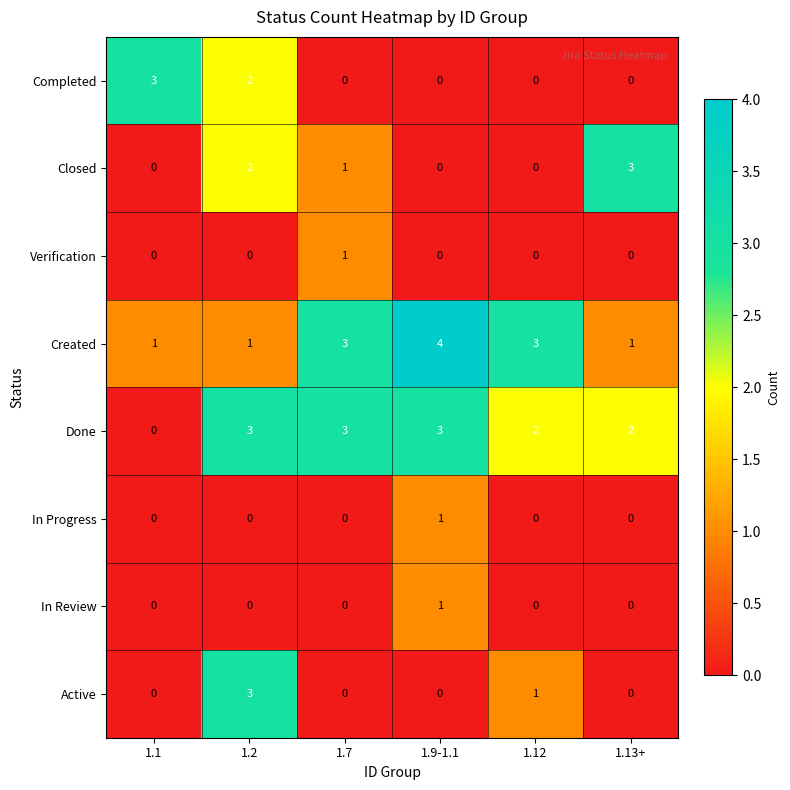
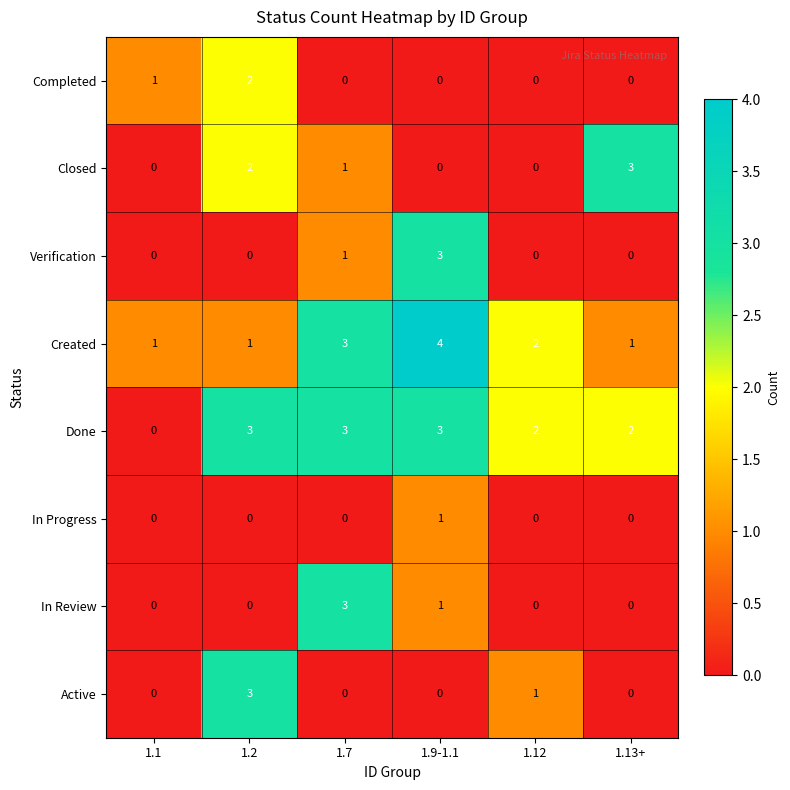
Completed, 1.1: 3 -> 1
Verification, 1.9-1.1: 0 -> 3
Created, 1.12: 3 -> 2
In Review, 1.7: 0 -> 3
